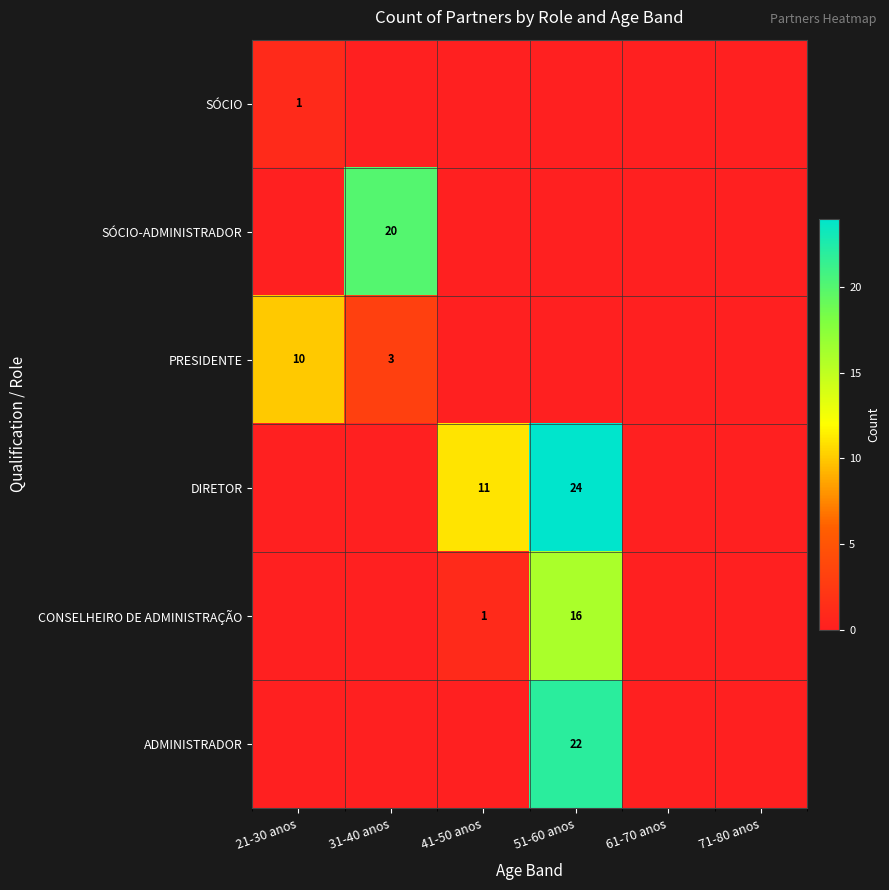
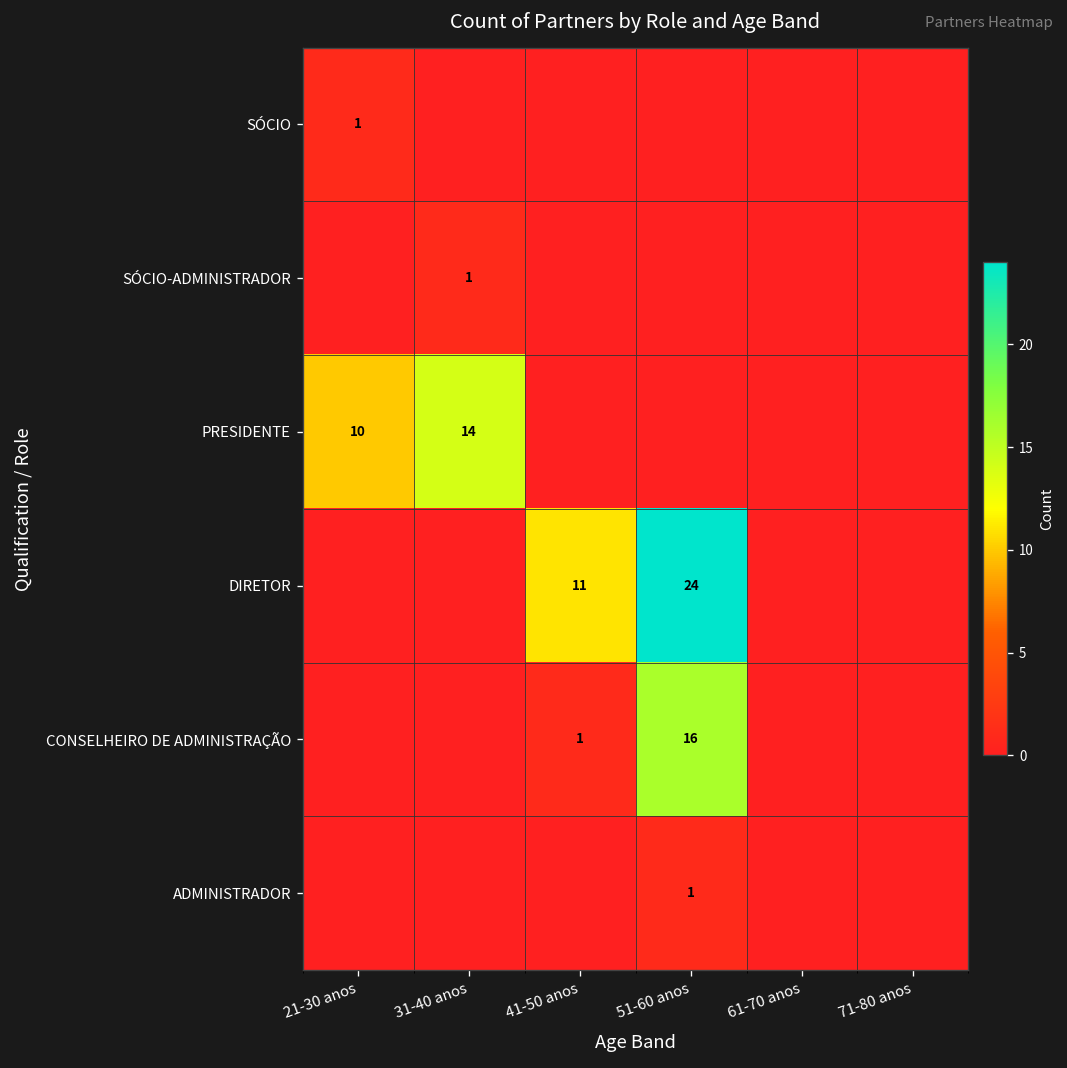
SÓCIO-ADMINISTRADOR, 31-40 anos: 20 -> 1
PRESIDENTE, 31-40 anos: 3 -> 14
ADMINISTRADOR, 51-60 anos: 22 -> 1
